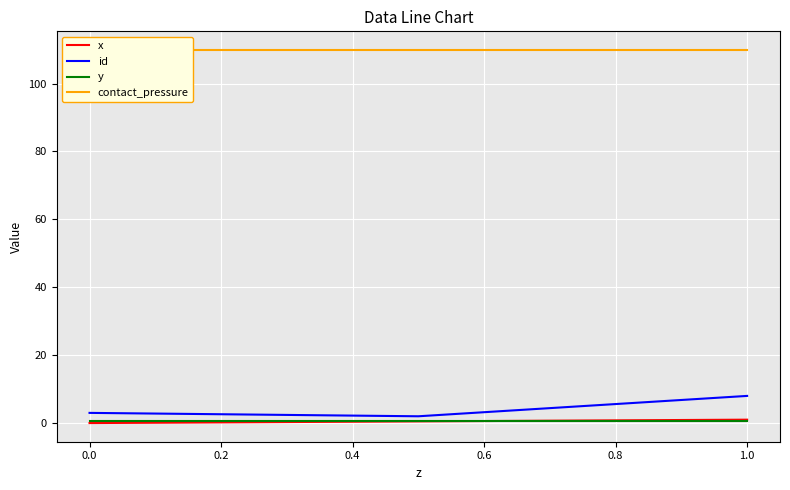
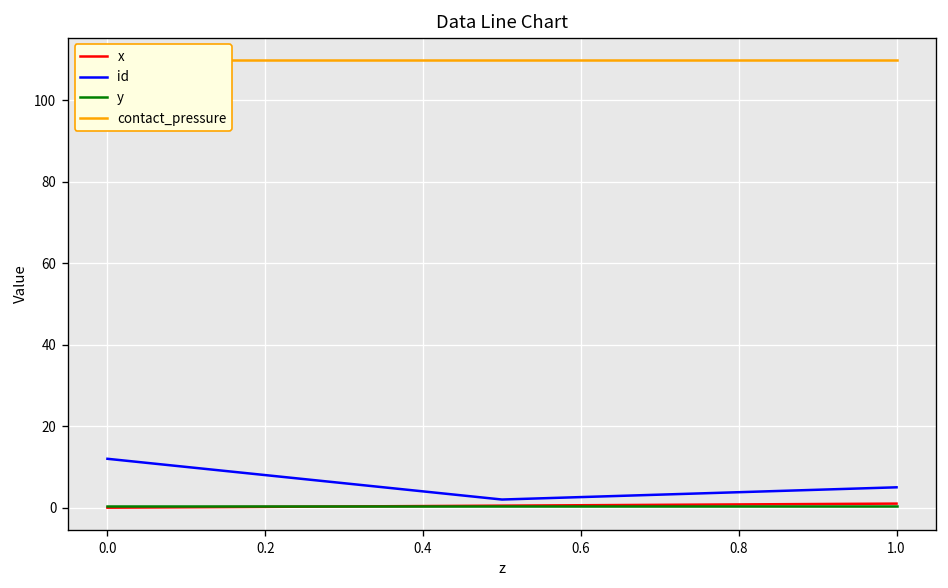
id, 0.0: 3 -> 12
id, 1.0: 8 -> 5
